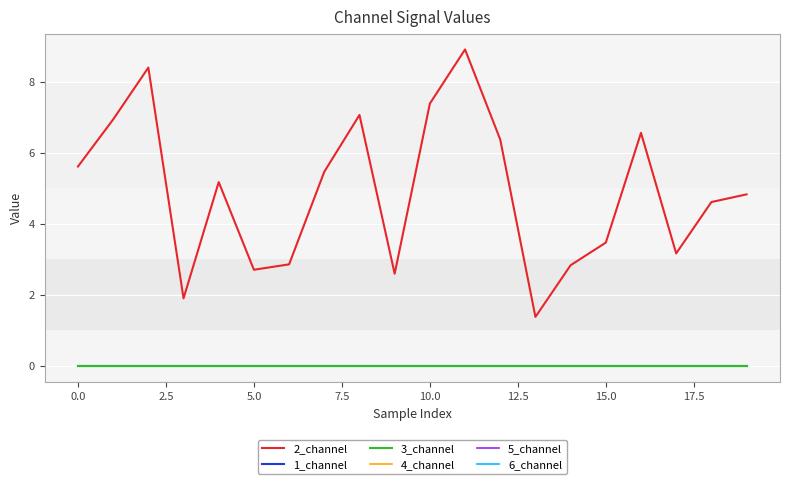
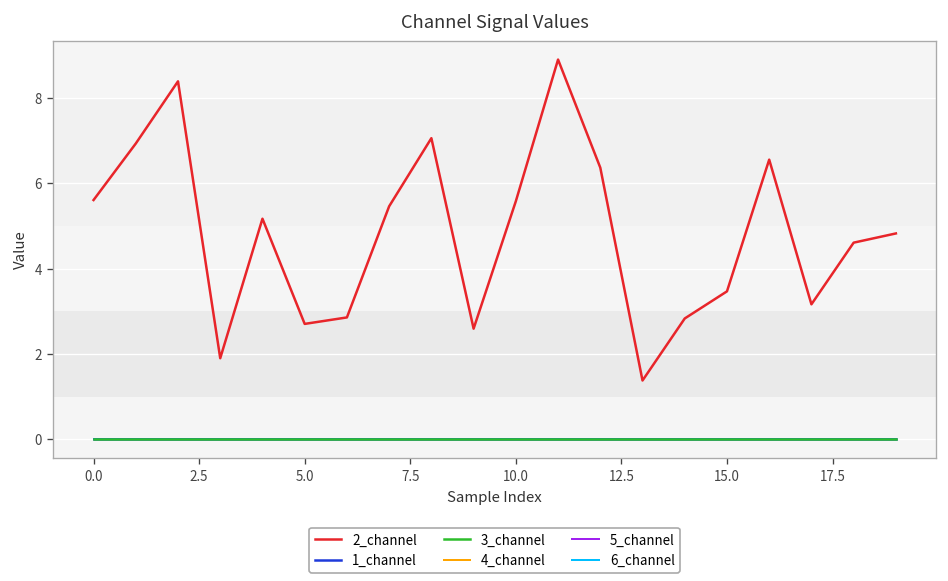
2_channel, 10.0: 7.4 -> 5.6
